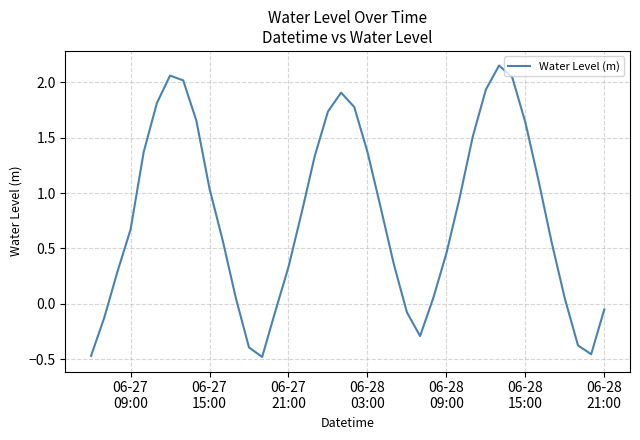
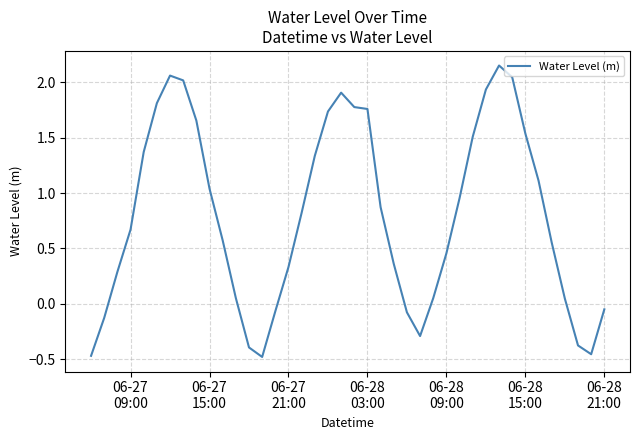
06-28 03:00: 1.37 -> 1.76
06-28 15:00: 1.64 -> 1.54
